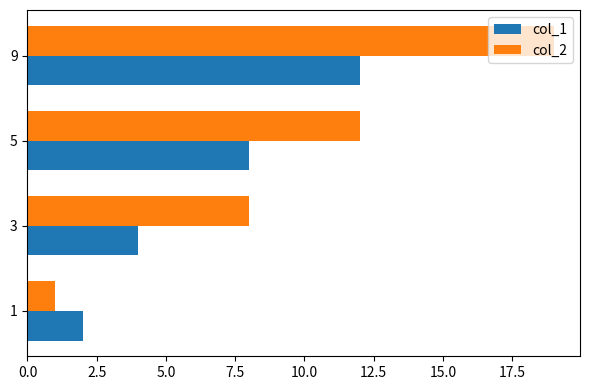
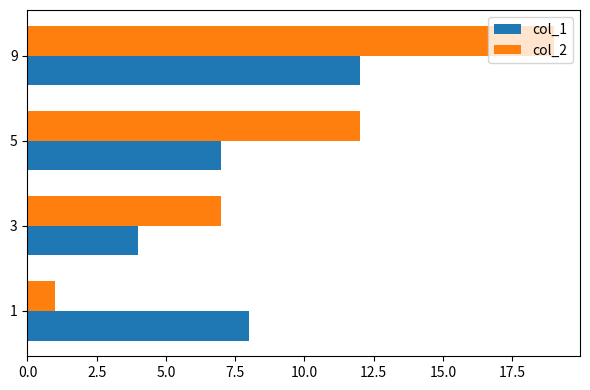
col_1, 5: 8 -> 7
col_2, 3: 8 -> 7
col_1, 1: 2 -> 8
